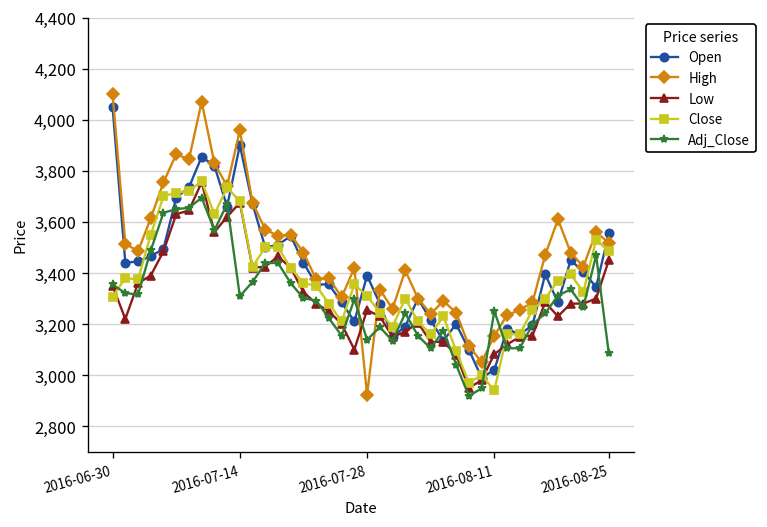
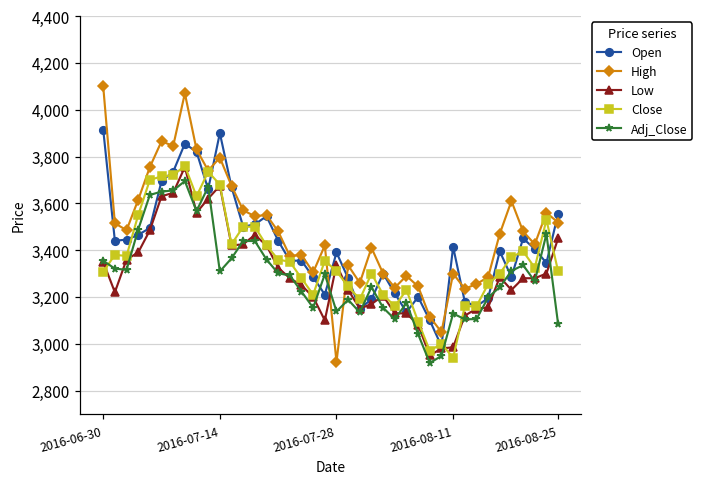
Open, 2016-06-30: 4,050 -> 3,920
High, 2016-07-14: 3,960 -> 3,800
Low, 2016-07-28: 3,260 -> 3,340
Open, 2016-08-11: 3,020 -> 3,410
High, 2016-08-11: 3,150 -> 3,300
Low, 2016-08-11: 3,080 -> 2,990
Adj_Close, 2016-08-11: 3,250 -> 3,130
Close, 2016-08-25: 3,490 -> 3,310
